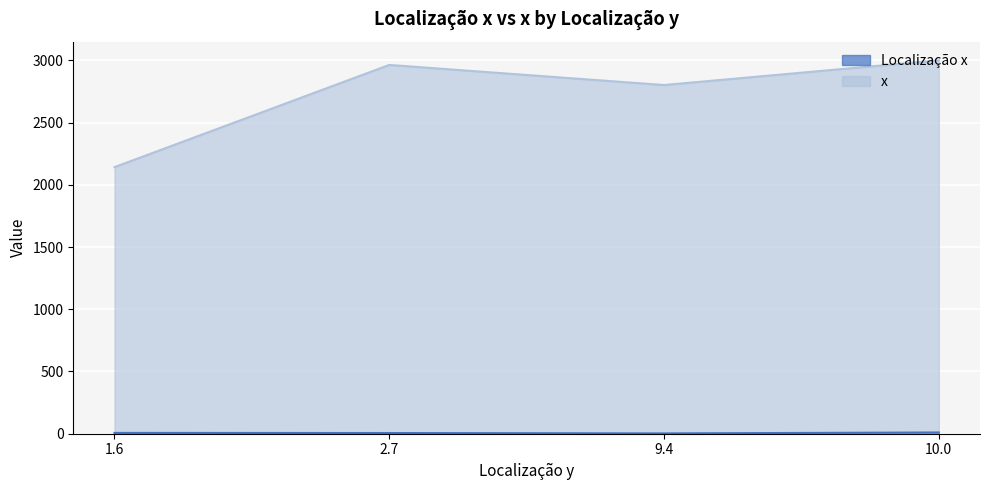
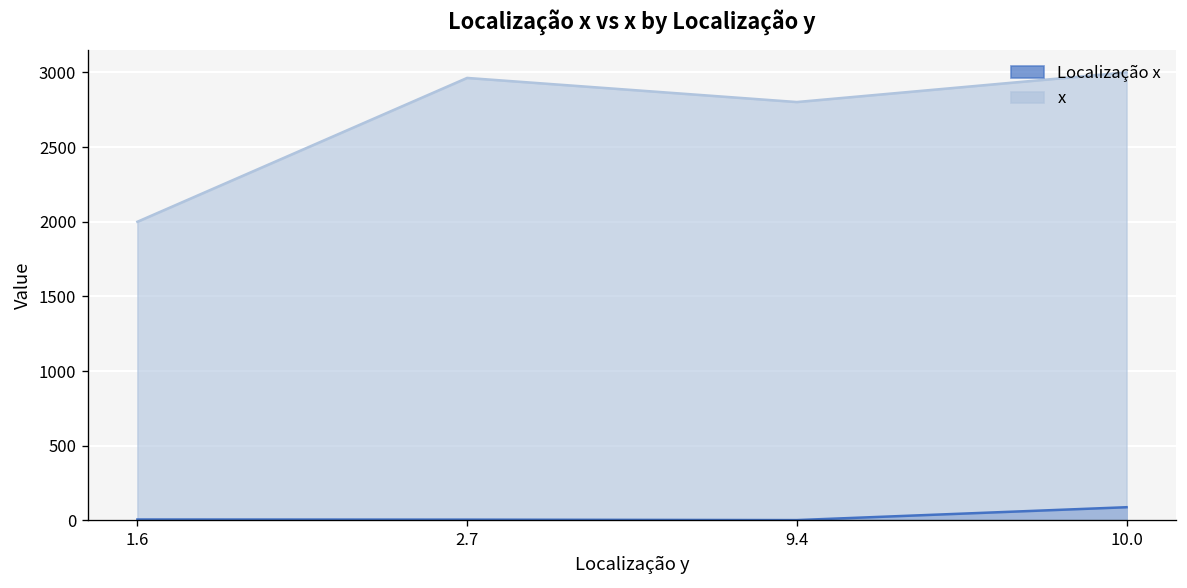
x, 1.6: 2140 -> 2000
Localização x, 10.0: 10 -> 90
